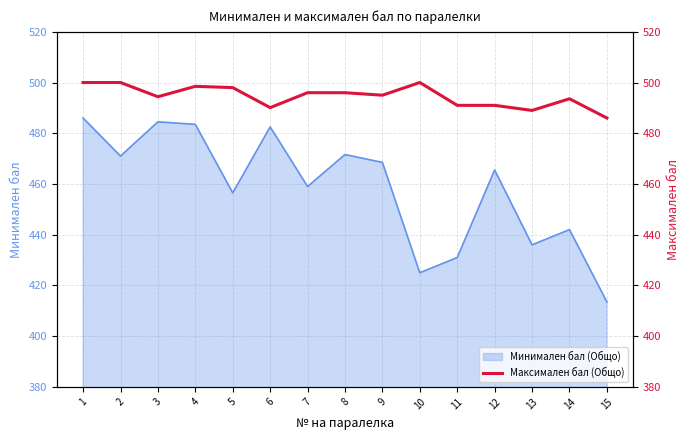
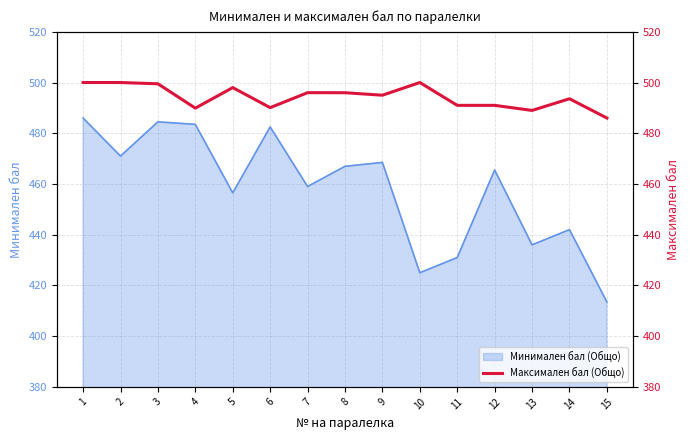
Минимален бал (Общо), 8: 472 -> 467
Максимален бал (Общо), 3: 494 -> 500
Максимален бал (Общо), 4: 499 -> 490
